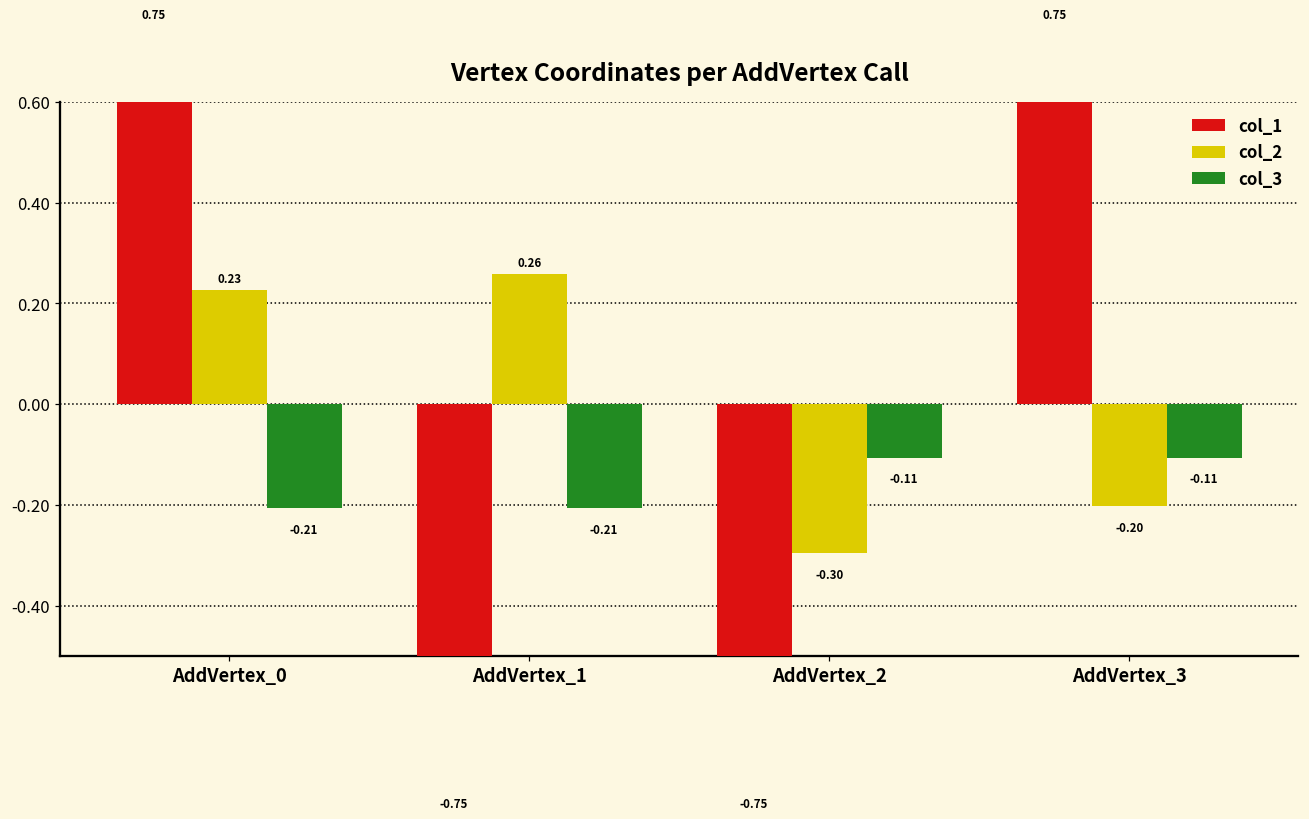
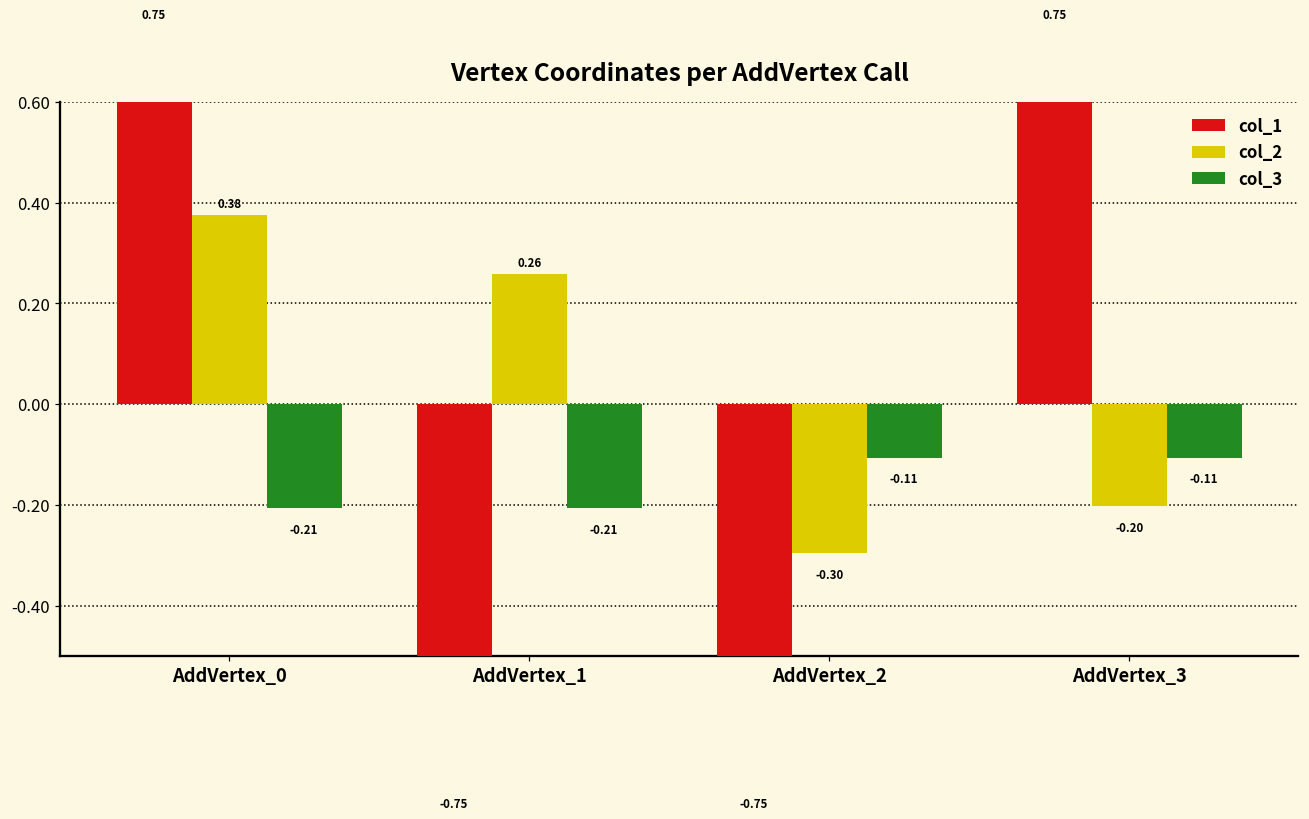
col_2, AddVertex_0: 0.23 -> 0.38
